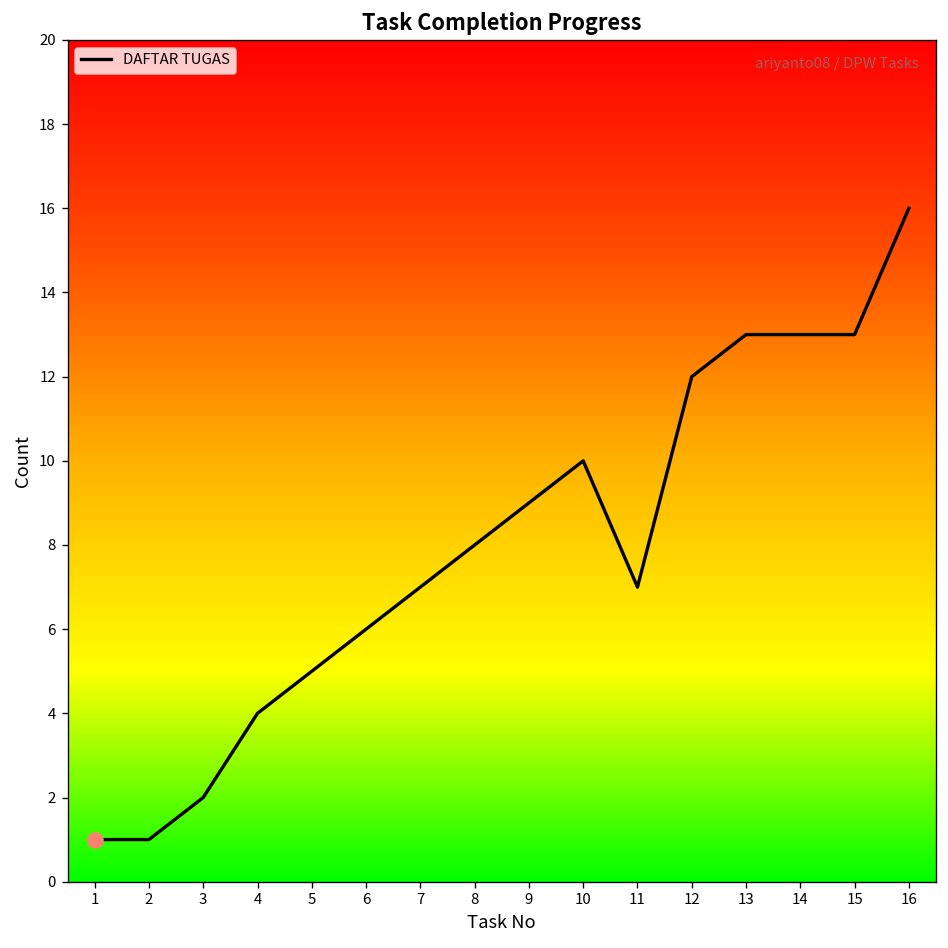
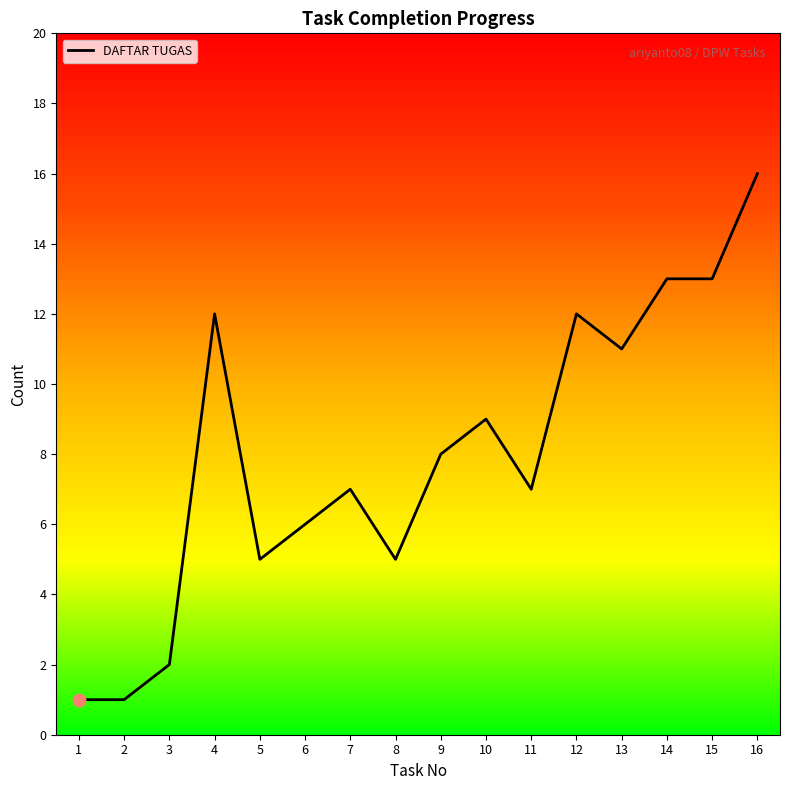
DAFTAR TUGAS, 4: 4 -> 12
DAFTAR TUGAS, 8: 8 -> 5
DAFTAR TUGAS, 9: 9 -> 8
DAFTAR TUGAS, 10: 10 -> 9
DAFTAR TUGAS, 13: 13 -> 11
